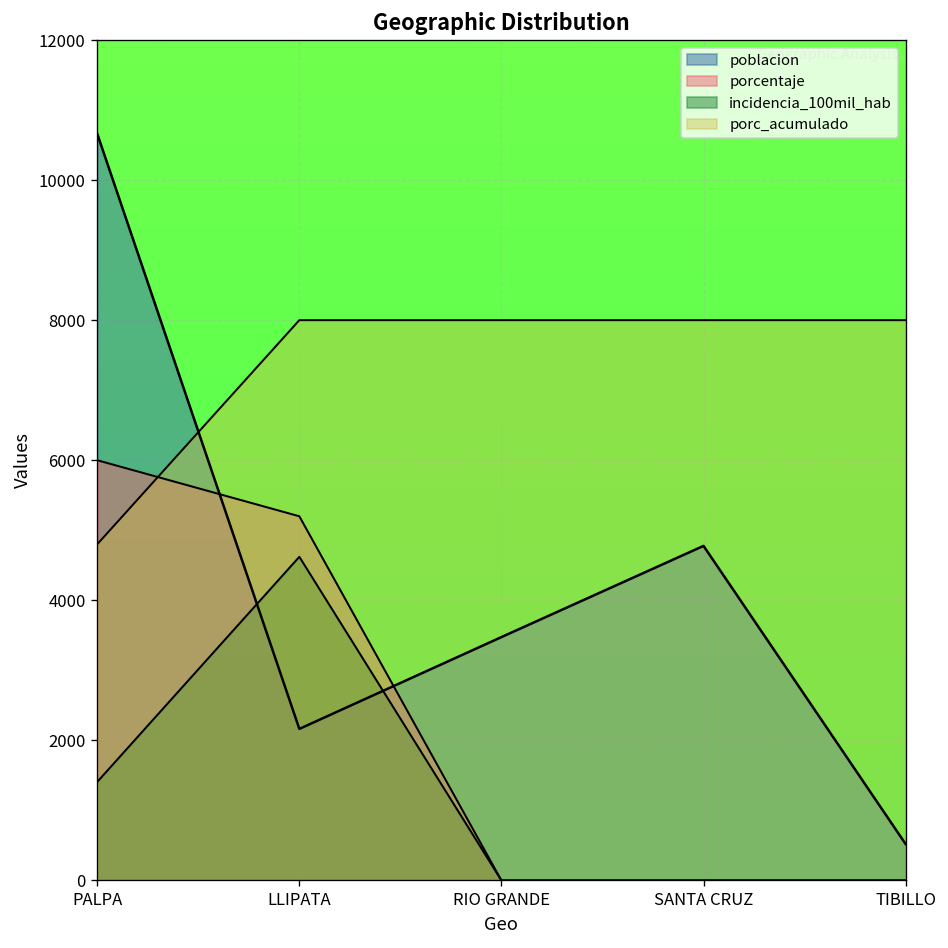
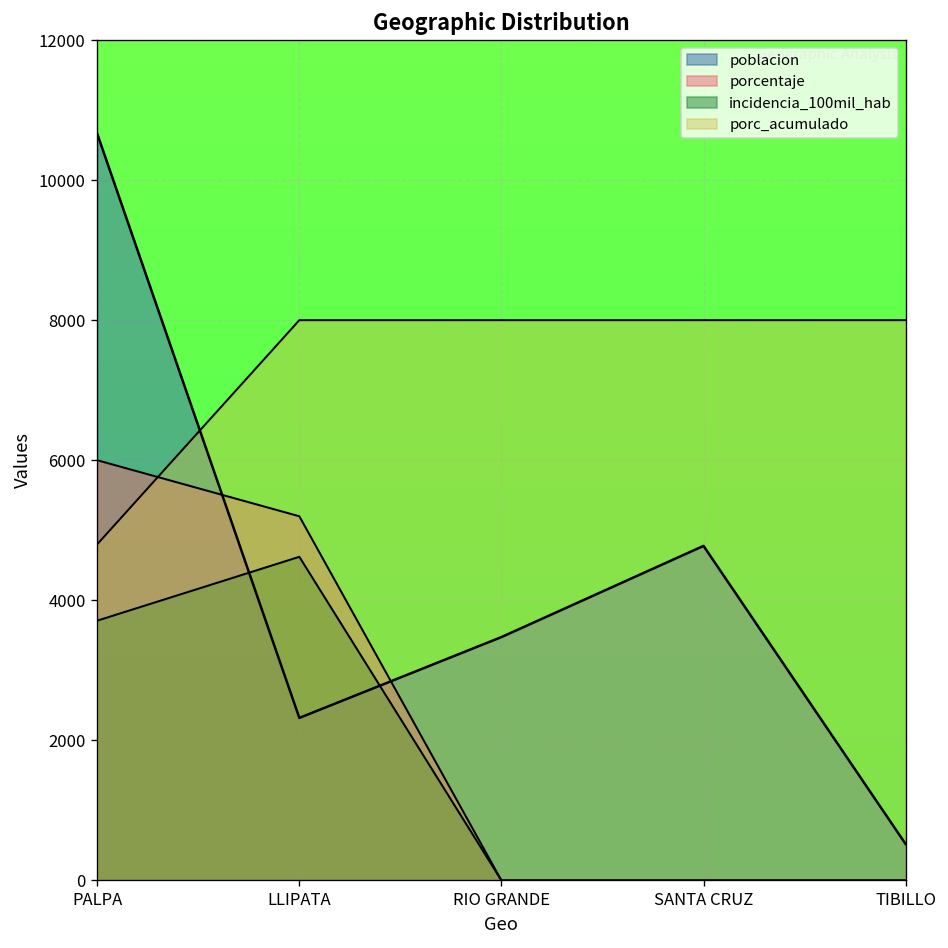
incidencia_100mil_hab, PALPA: 1400 -> 3700
poblacion, LLIPATA: 2200 -> 2300
